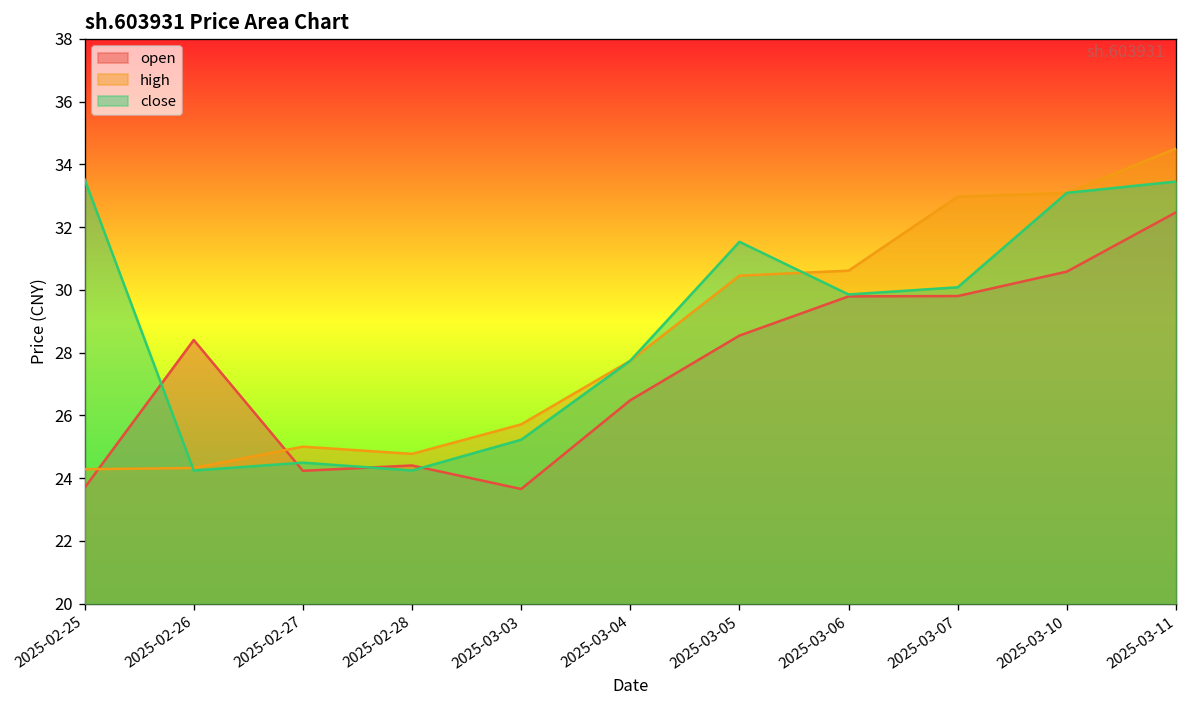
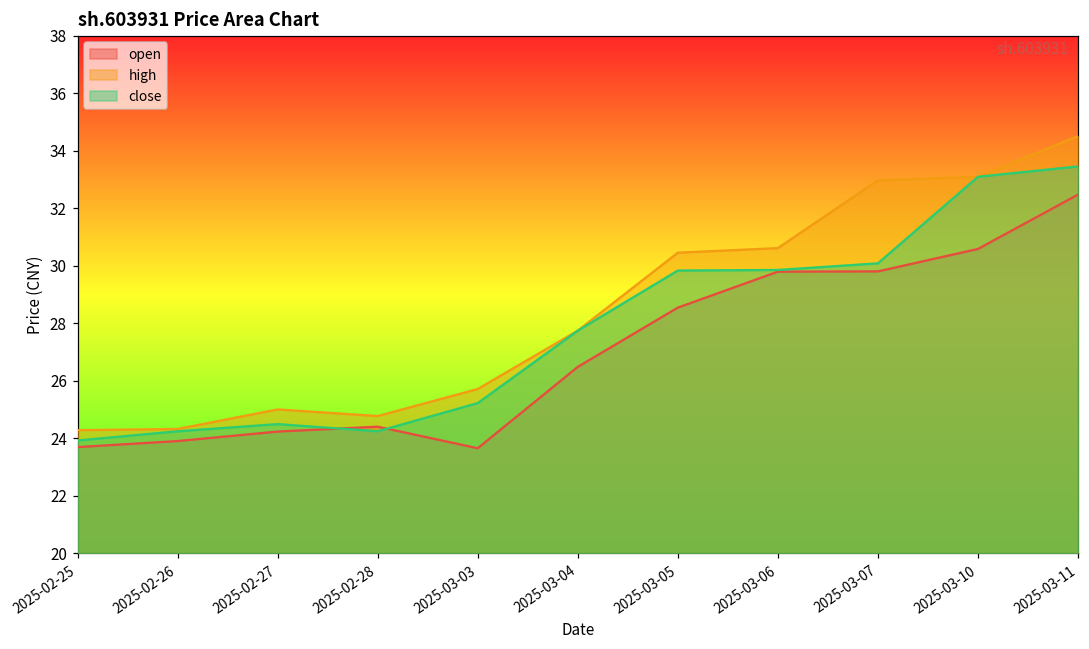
close, 2025-02-25: 33.5 -> 23.9
open, 2025-02-26: 28.4 -> 23.9
close, 2025-03-05: 31.5 -> 29.8
